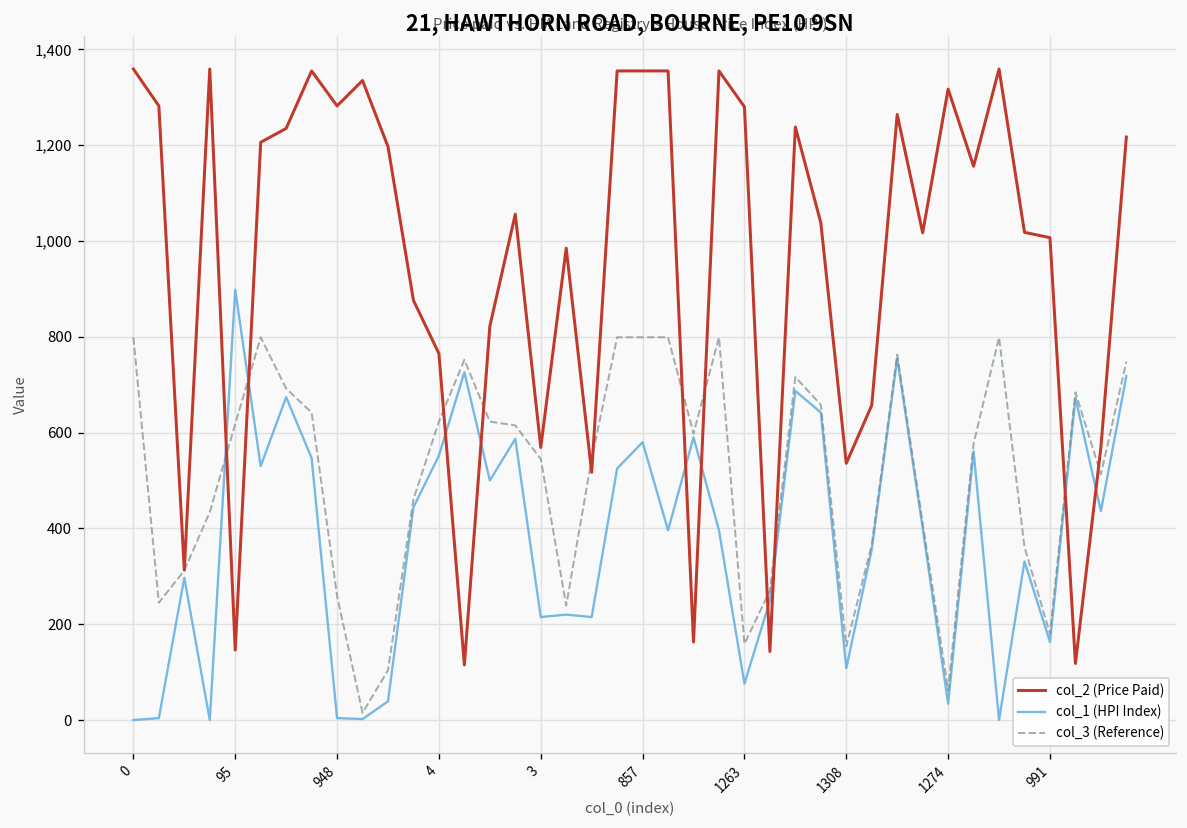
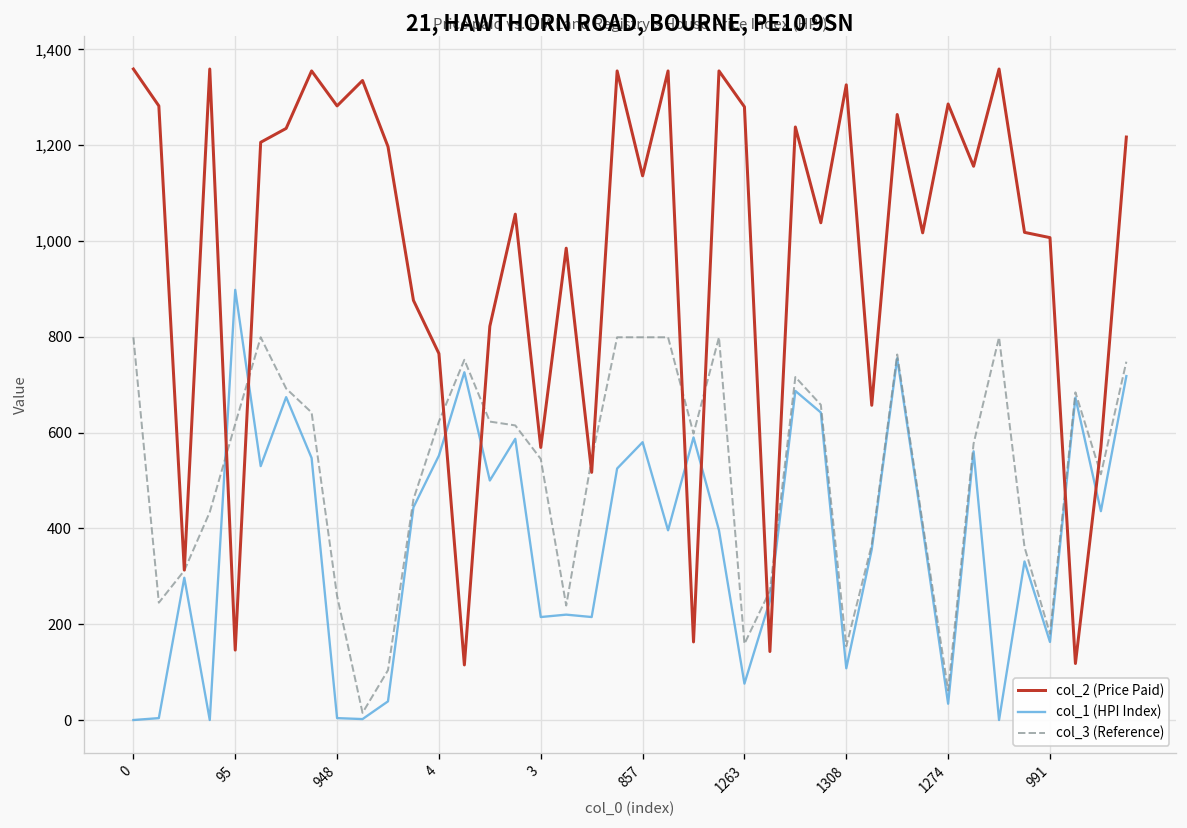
col_2 (Price Paid), 857: 1,360 -> 1,140
col_2 (Price Paid), 1308: 540 -> 1,330
col_2 (Price Paid), 1274: 1,320 -> 1,290
